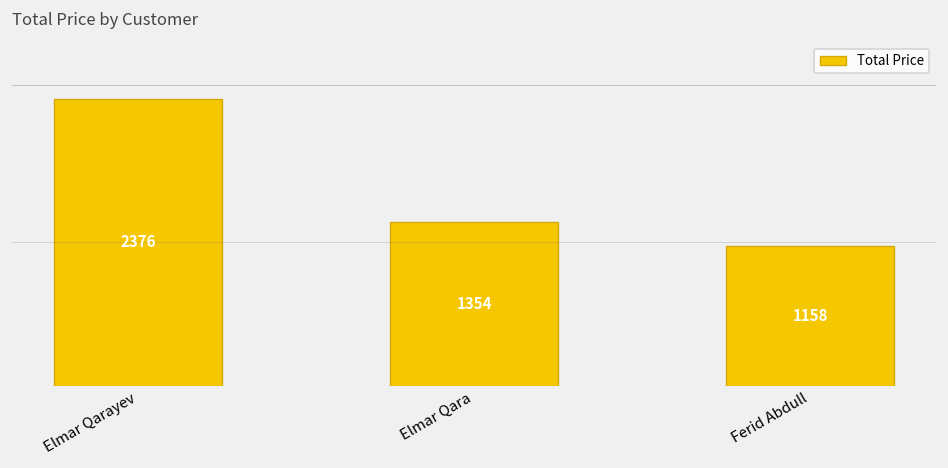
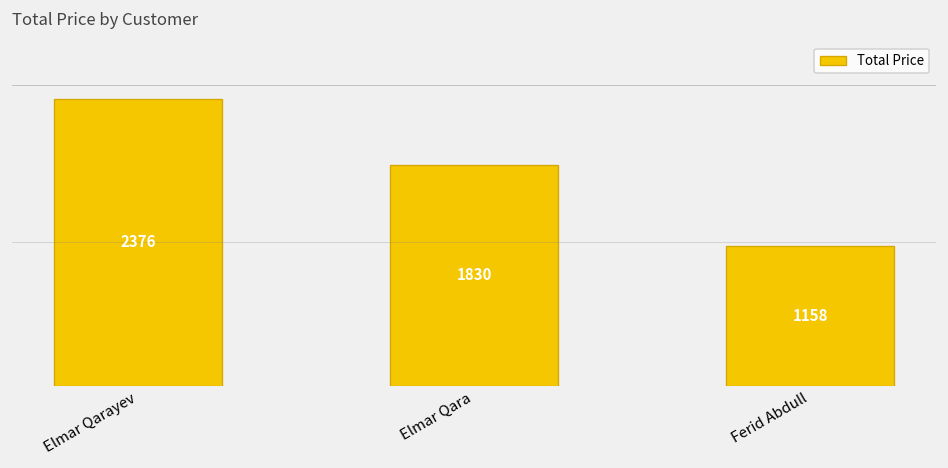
Elmar Qara: 1354 -> 1830
